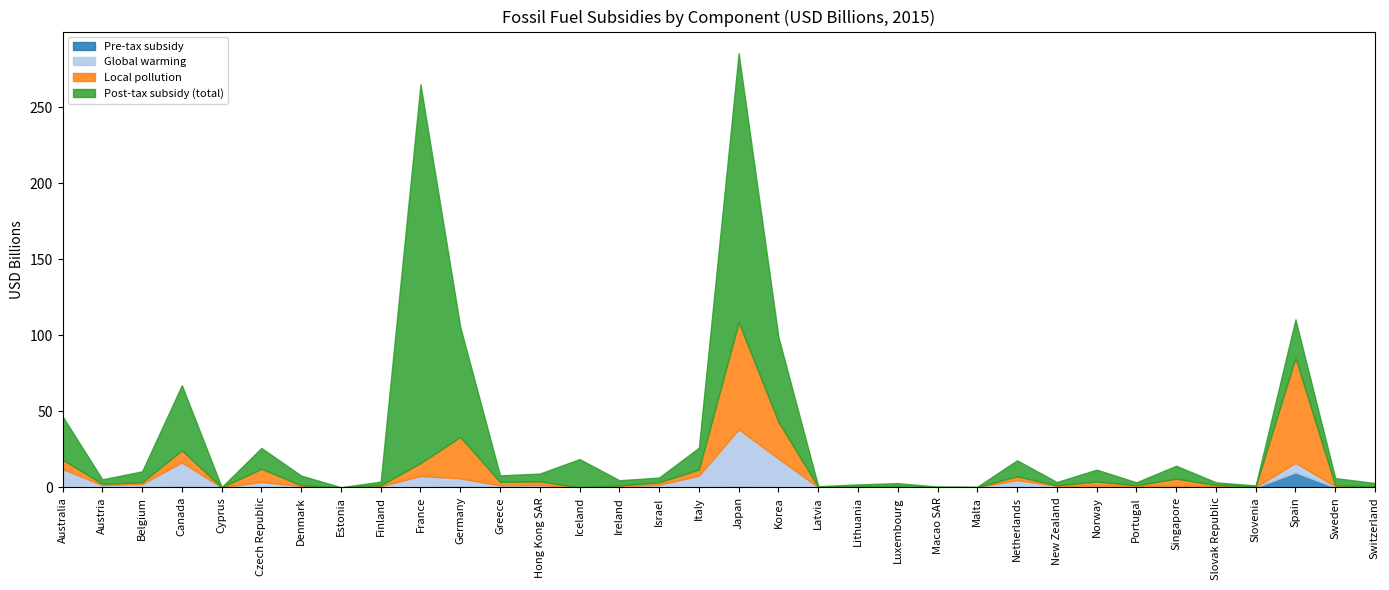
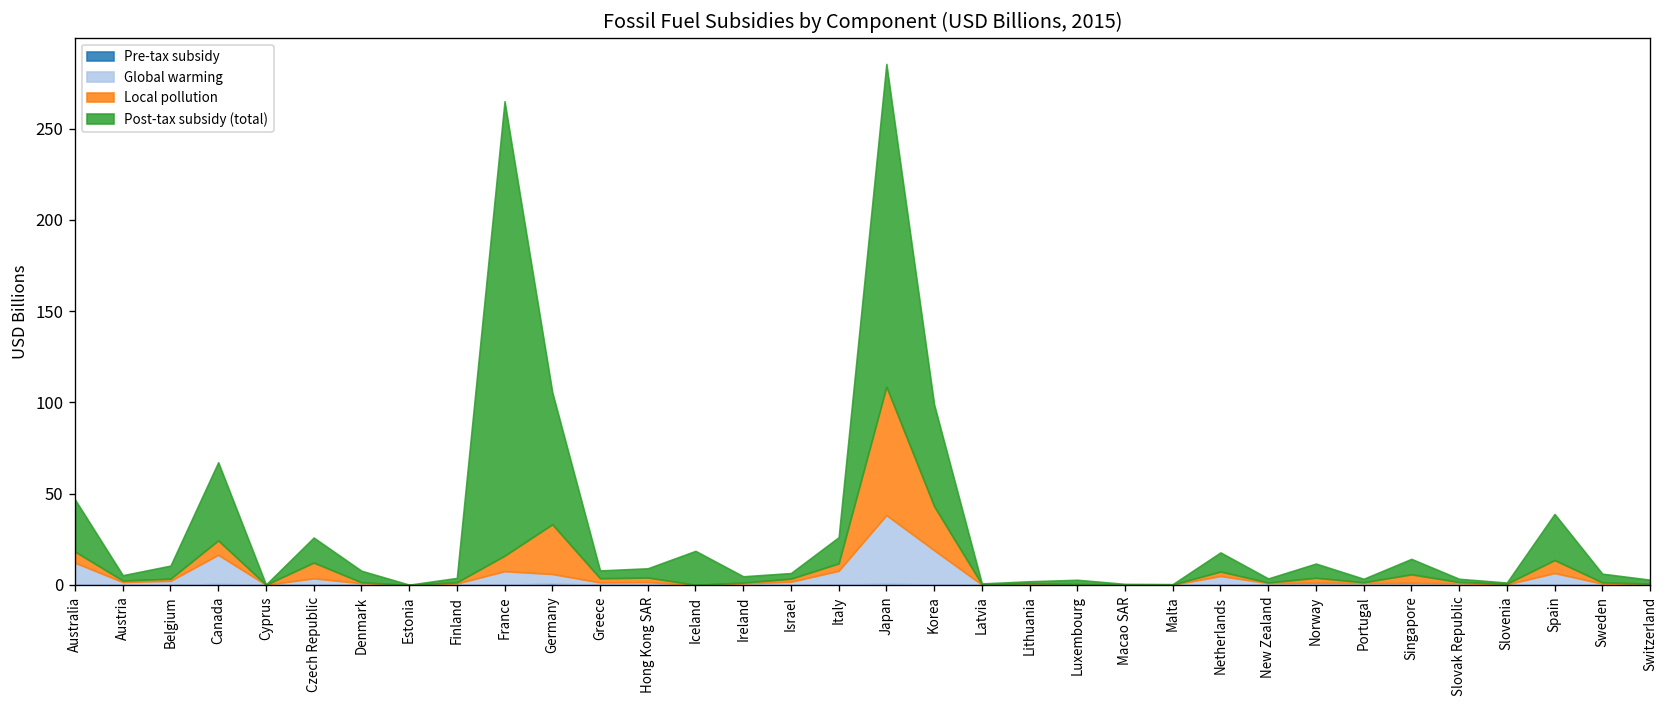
Pre-tax subsidy, Spain: 10 -> 0
Local pollution, Spain: 69 -> 7
